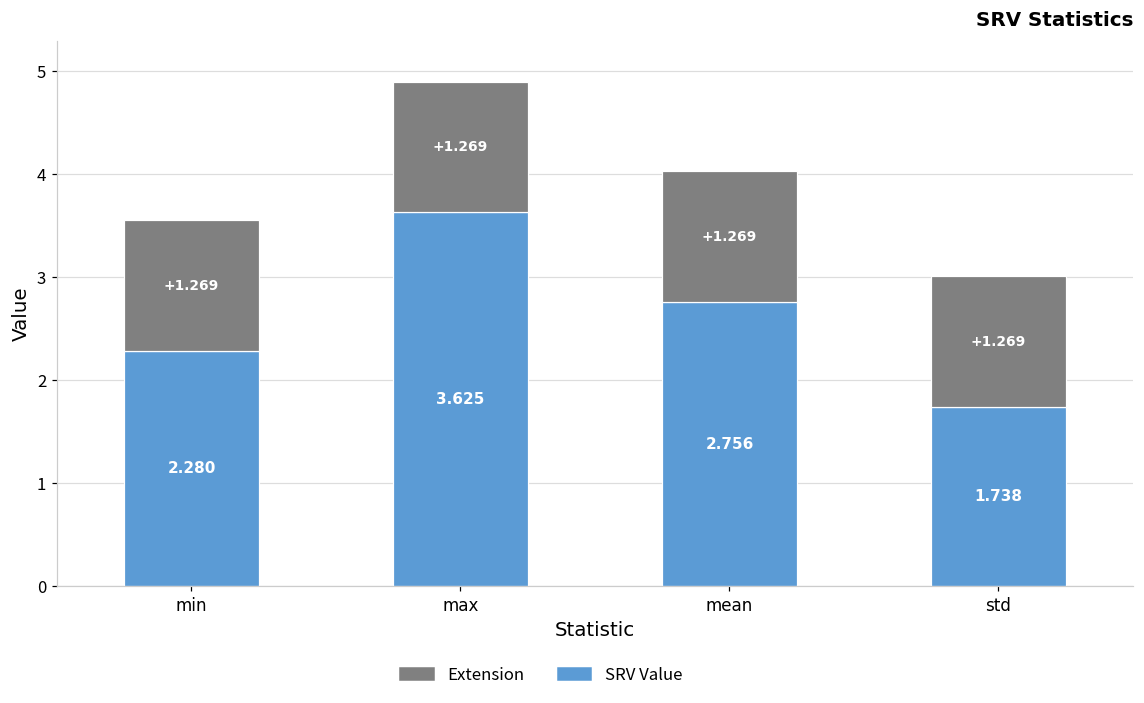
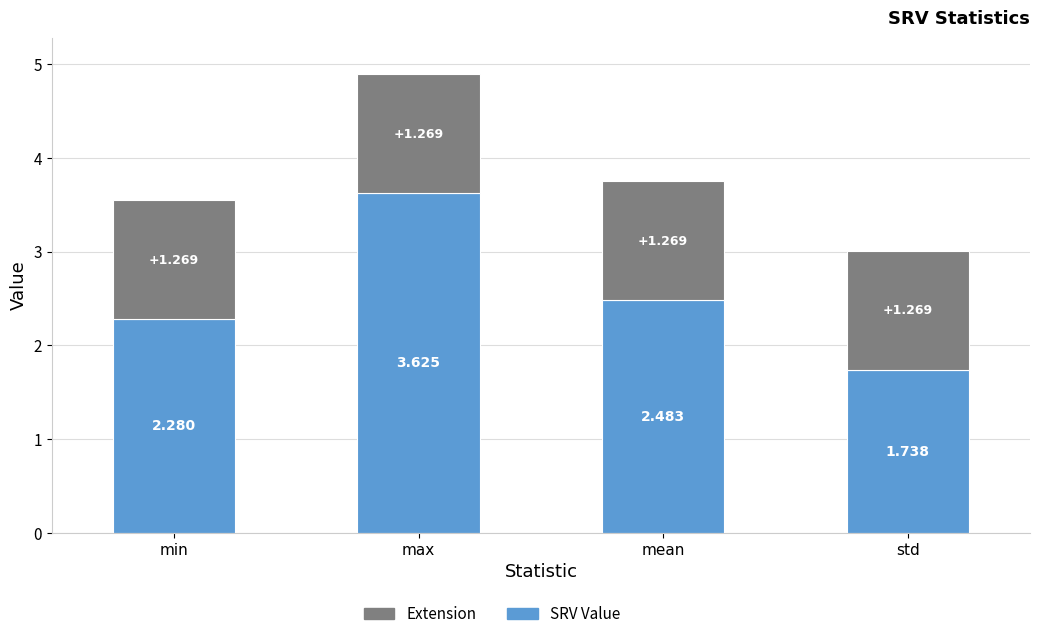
SRV Value, mean: 2.756 -> 2.483
